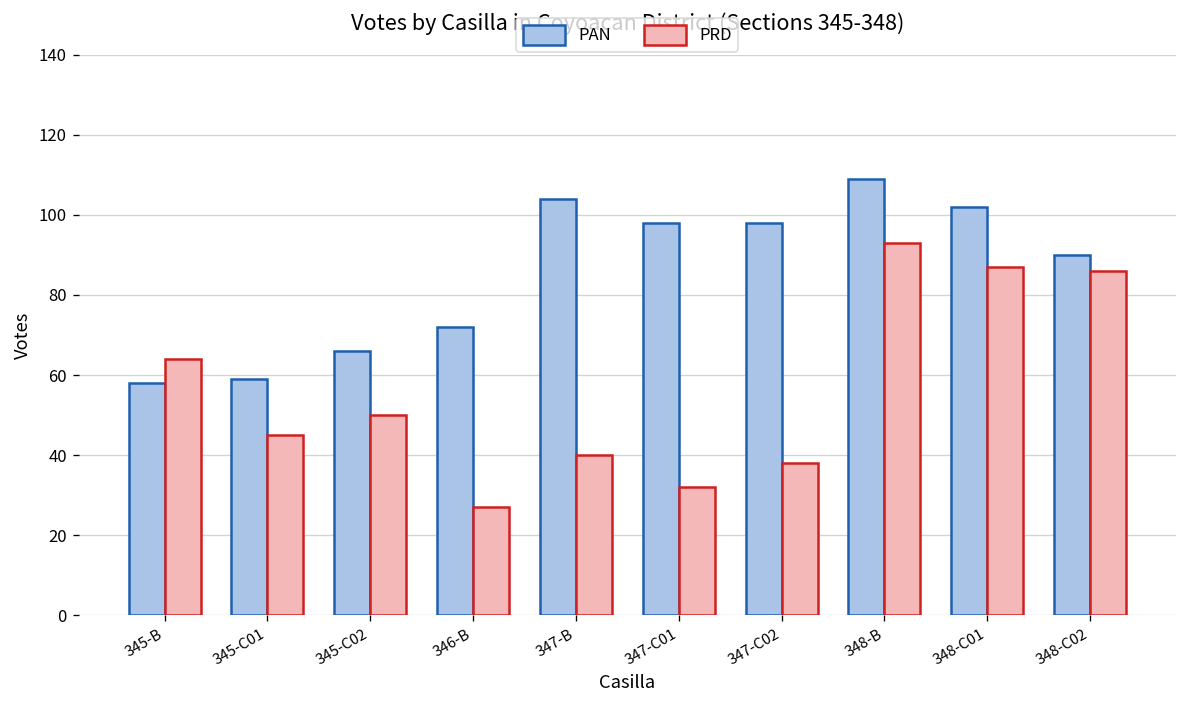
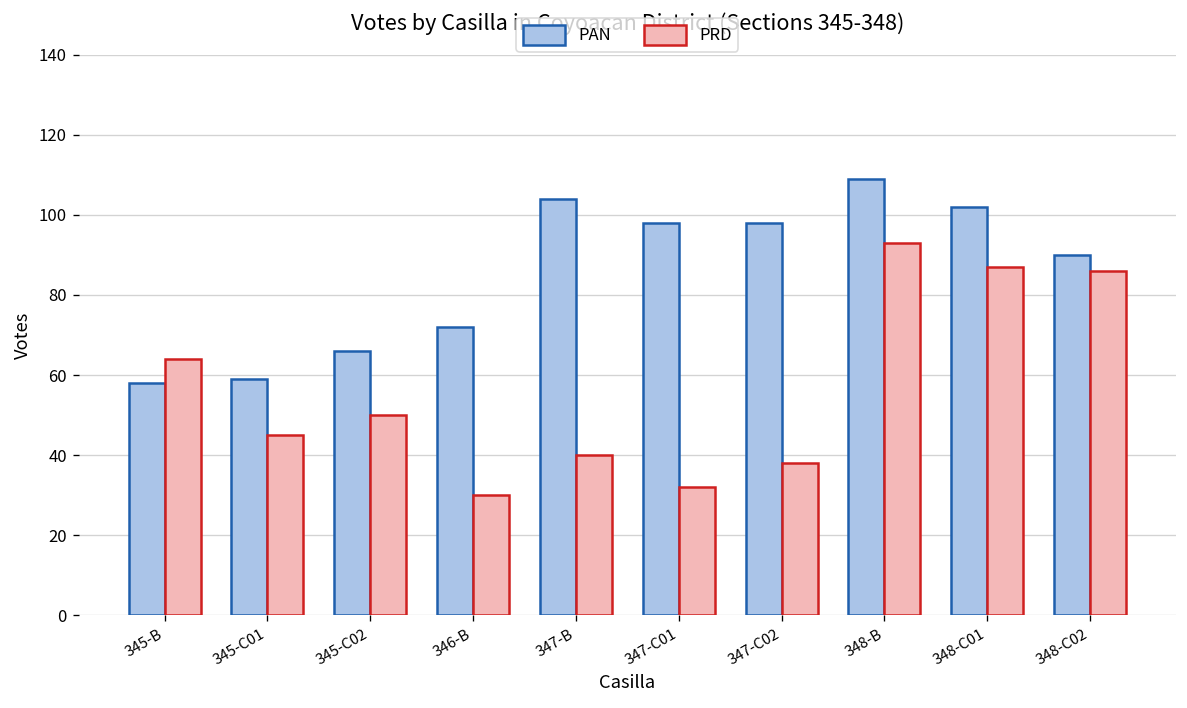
PRD, 346-B: 27 -> 30
